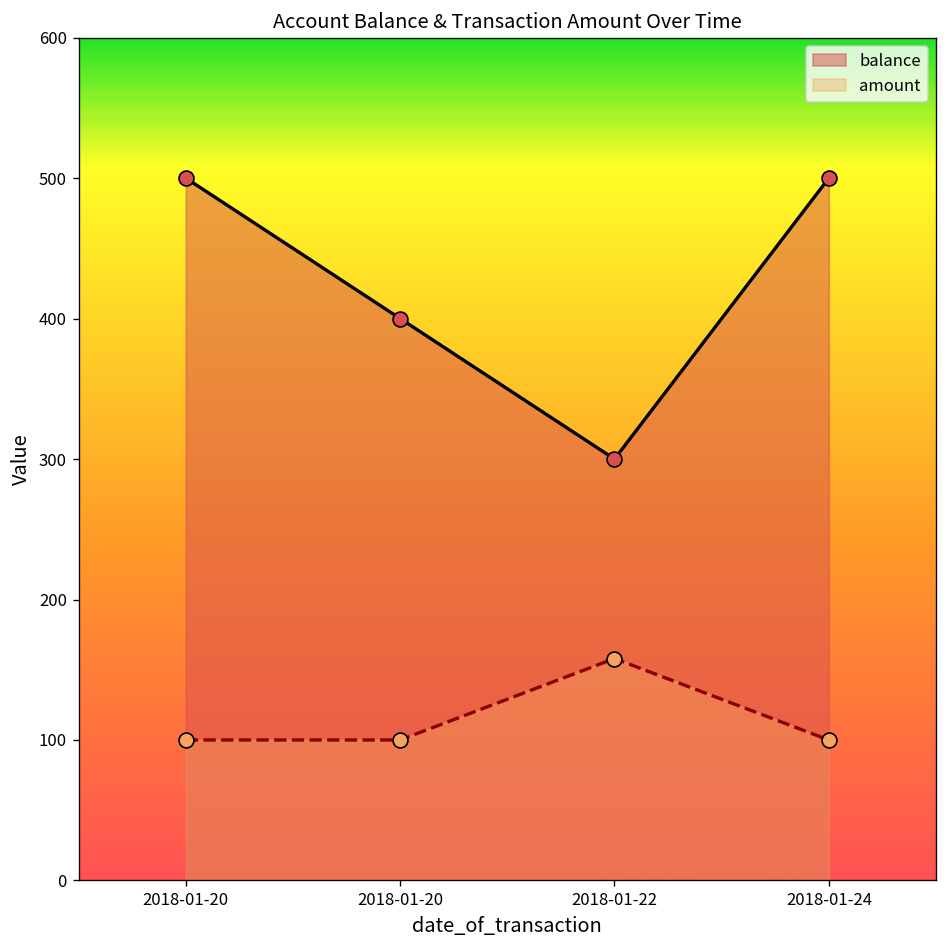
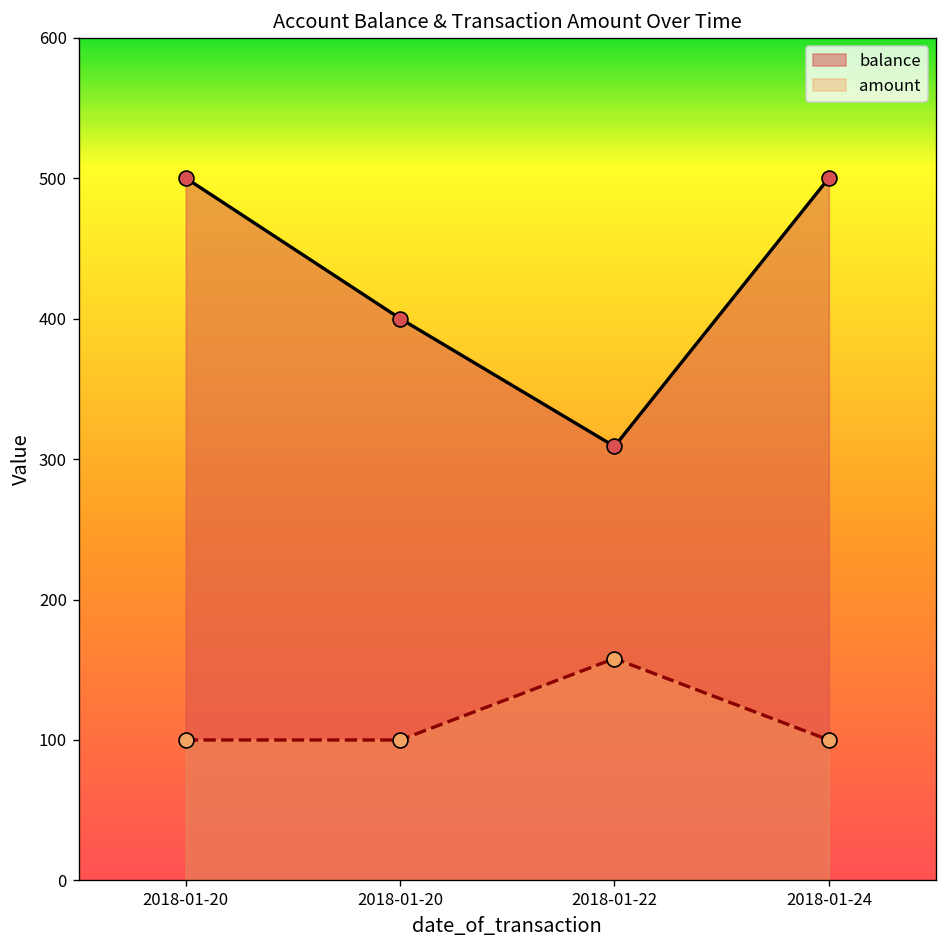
balance, 2018-01-22: 300 -> 309
